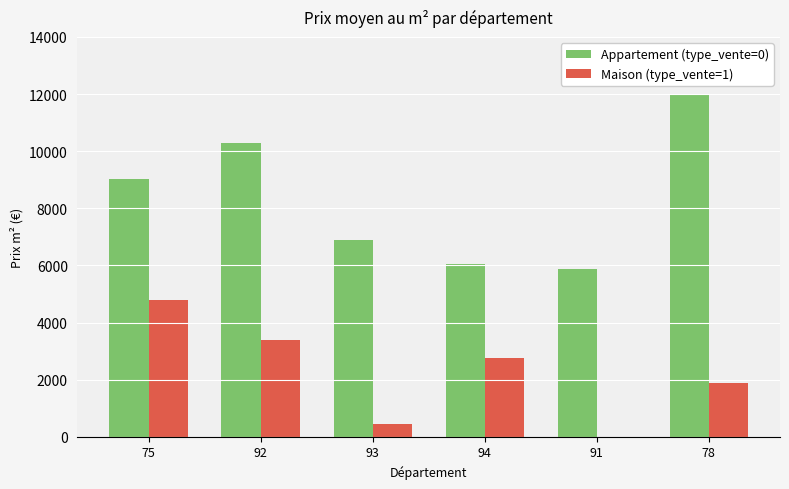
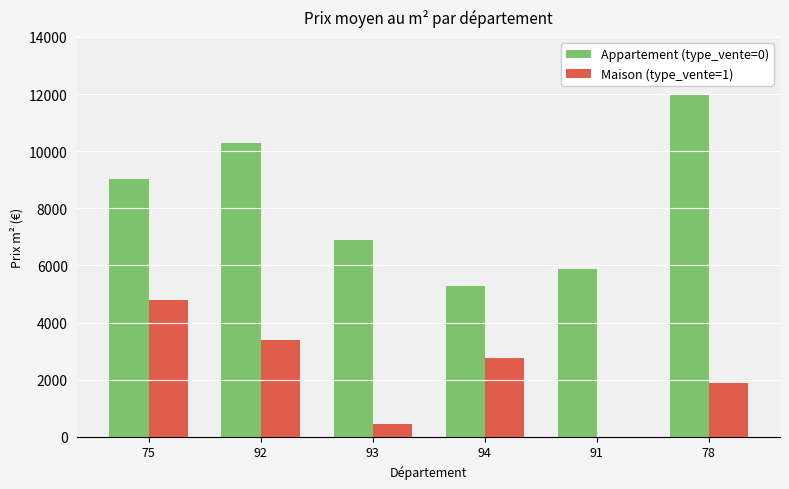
Appartement (type_vente=0), 94: 6000 -> 5300
